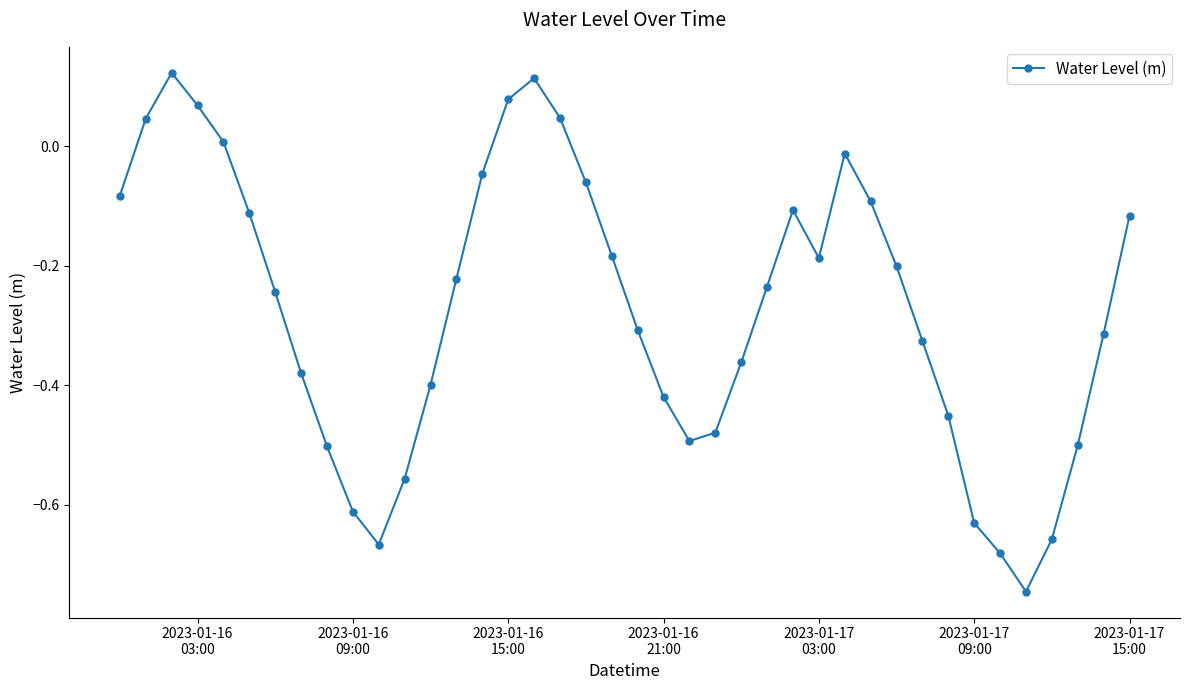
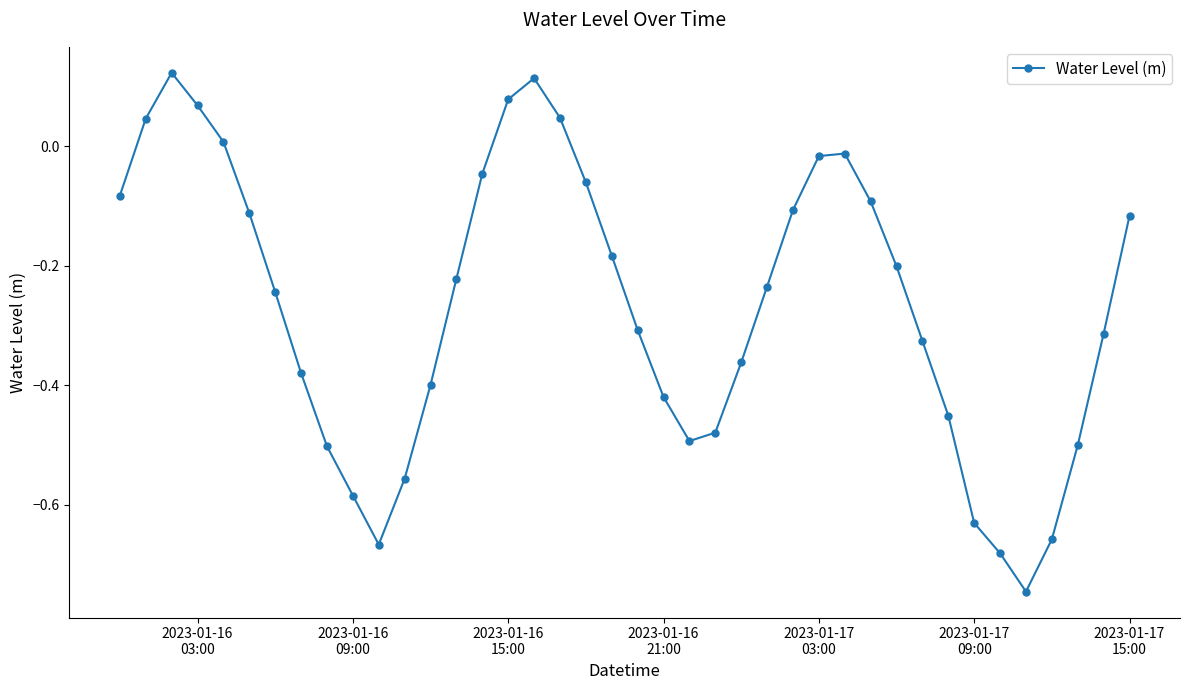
2023-01-16 09:00: -0.61 -> -0.58
2023-01-17 03:00: -0.19 -> -0.02
